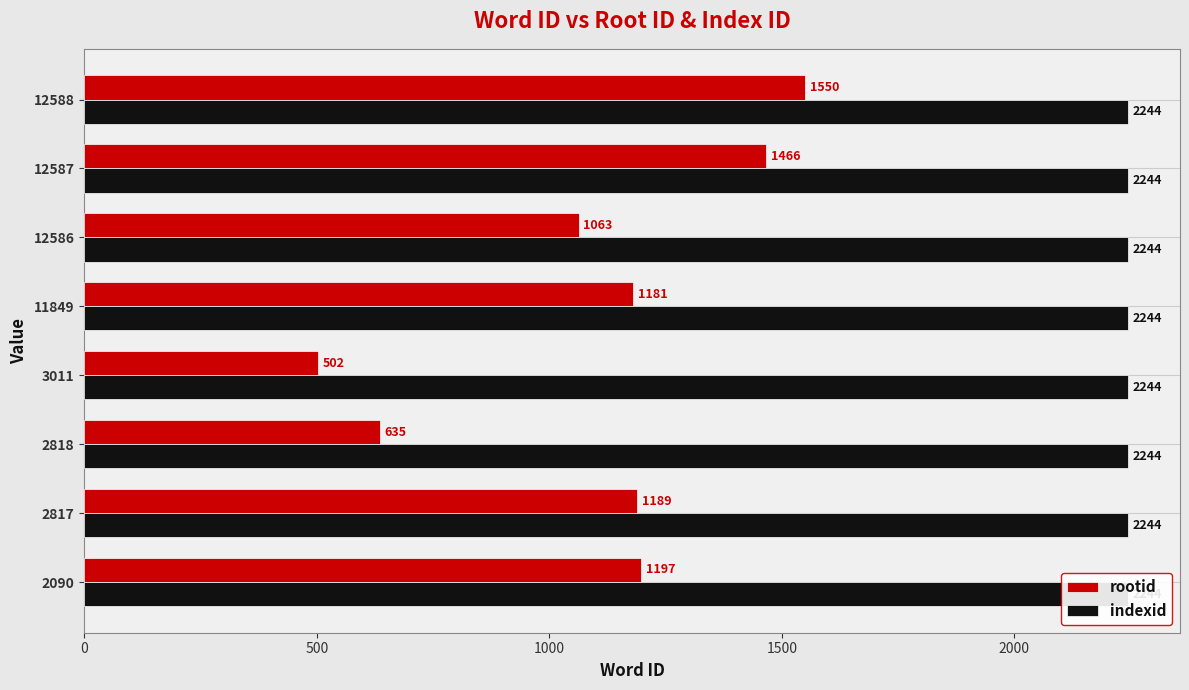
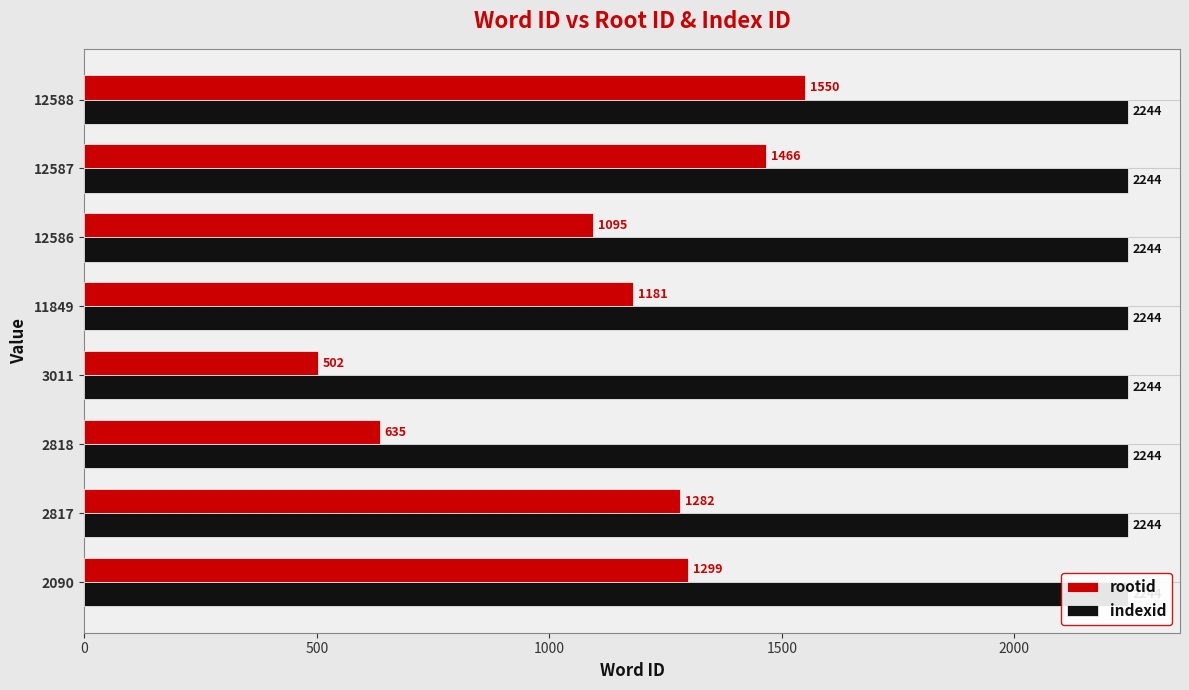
rootid, 12586: 1063 -> 1095
rootid, 2817: 1189 -> 1282
rootid, 2090: 1197 -> 1299
